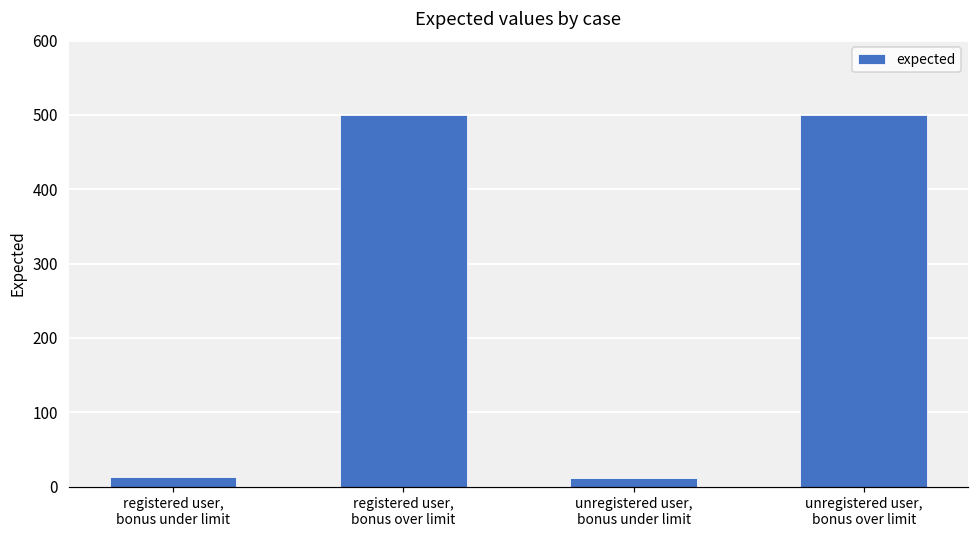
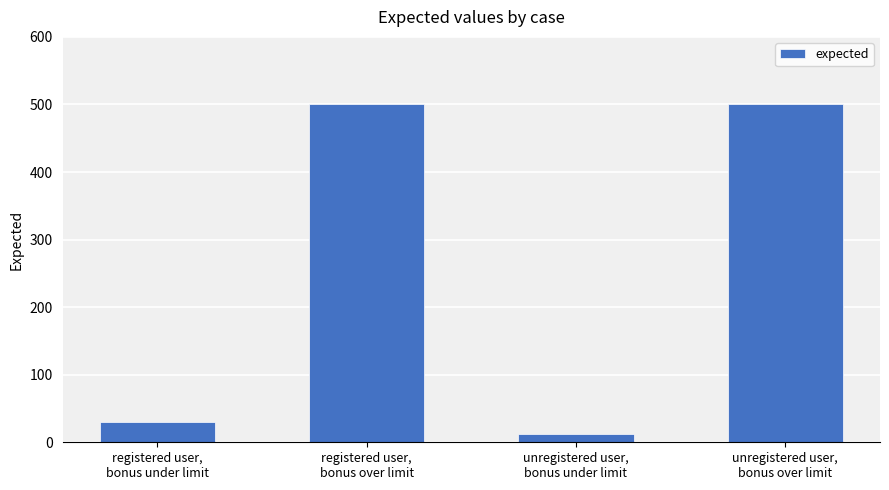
registered user, bonus under limit: 10 -> 30
